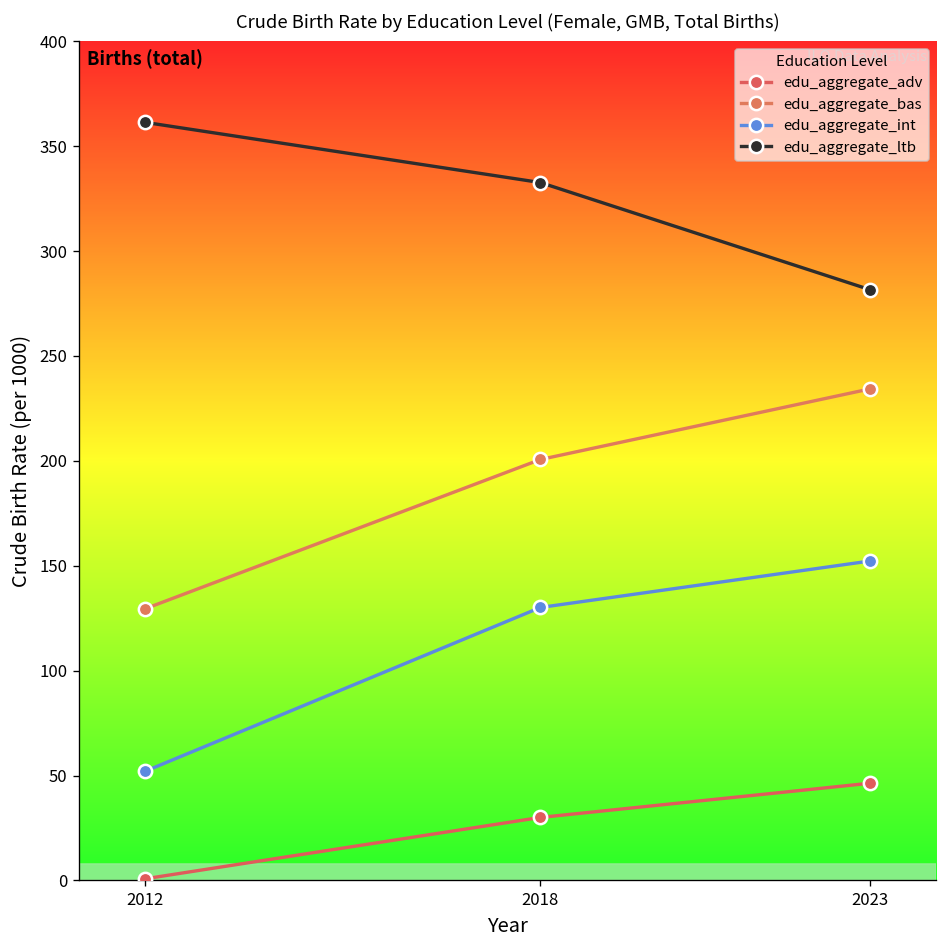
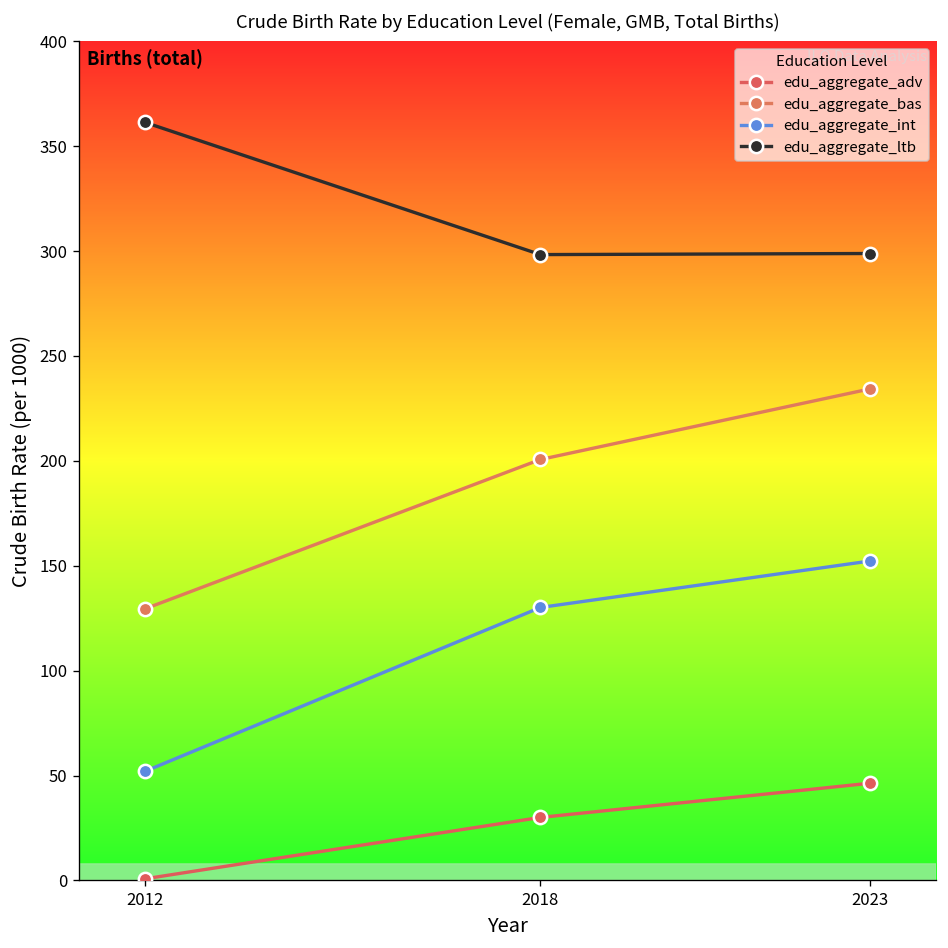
edu_aggregate_ltb, 2018: 333 -> 298
edu_aggregate_ltb, 2023: 282 -> 299
